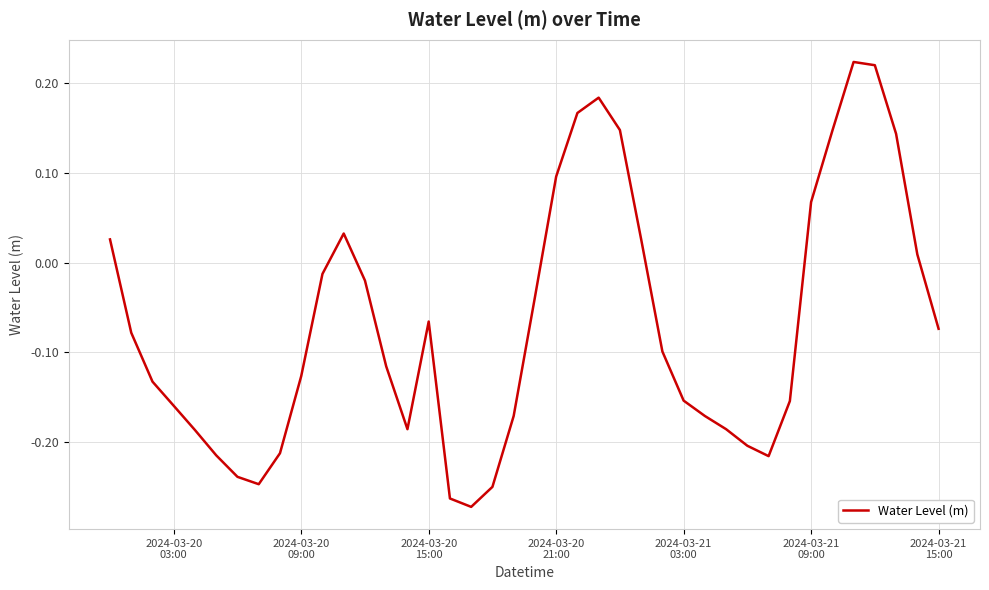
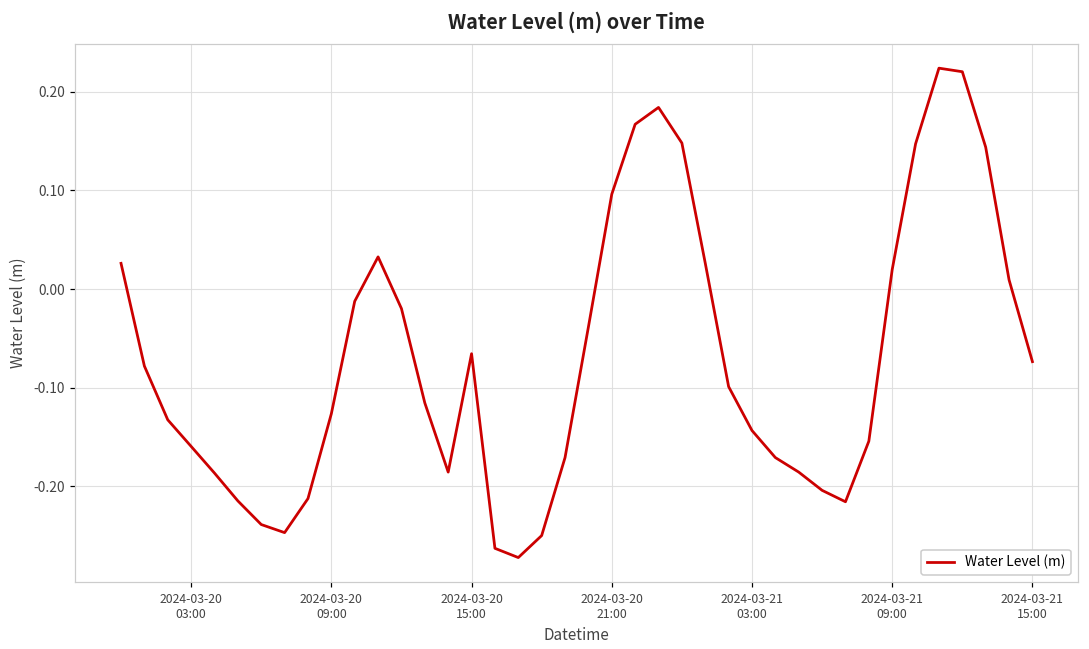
2024-03-21 03:00: -0.15 -> -0.14
2024-03-21 09:00: 0.07 -> 0.02
